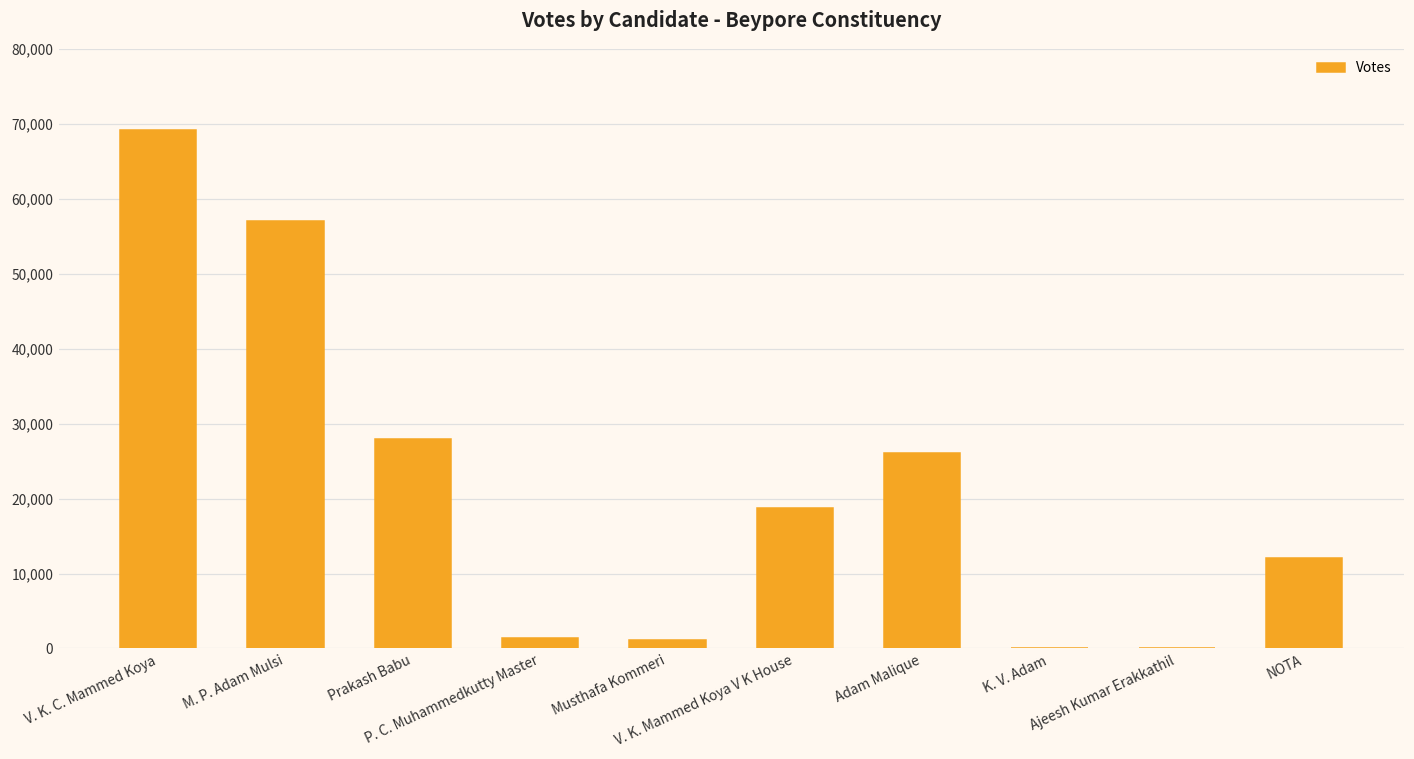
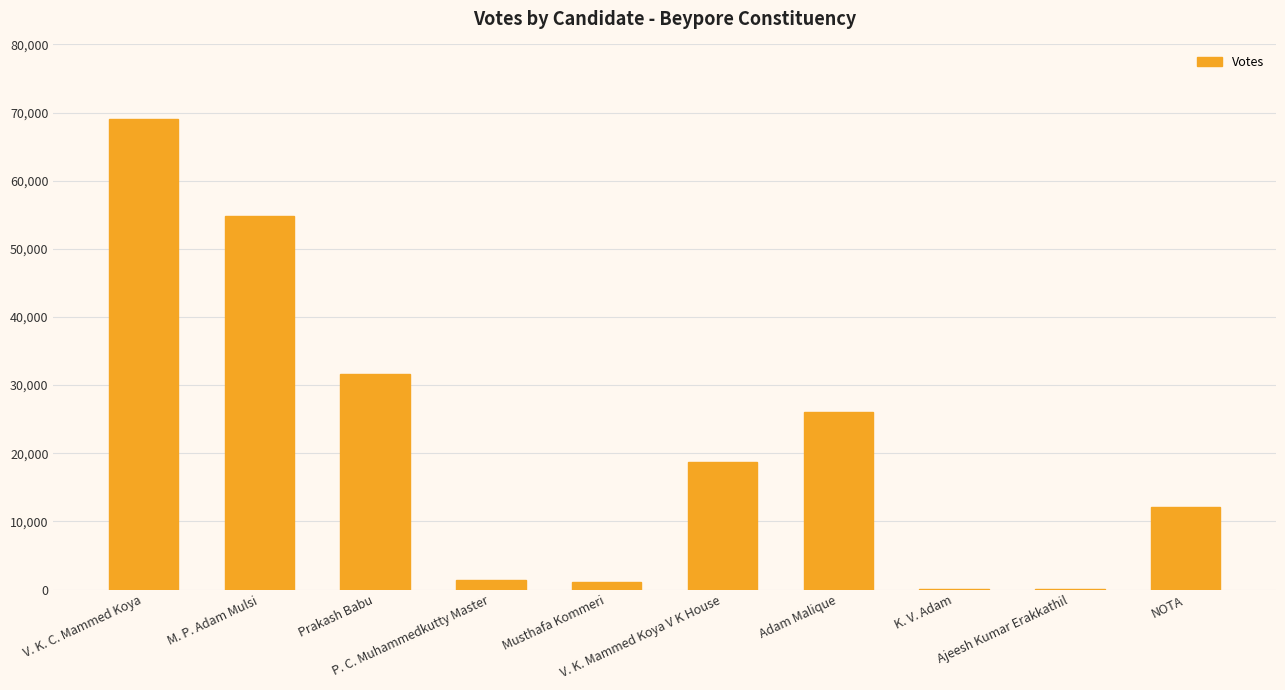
M. P. Adam Mulsi: 57,000 -> 55,000
Prakash Babu: 28,000 -> 32,000
